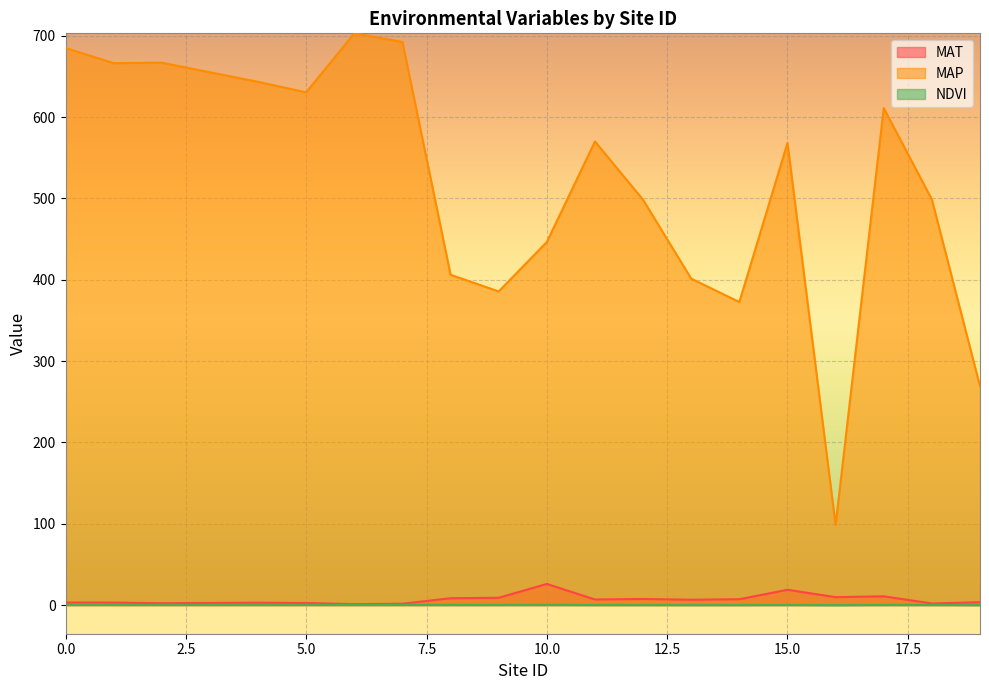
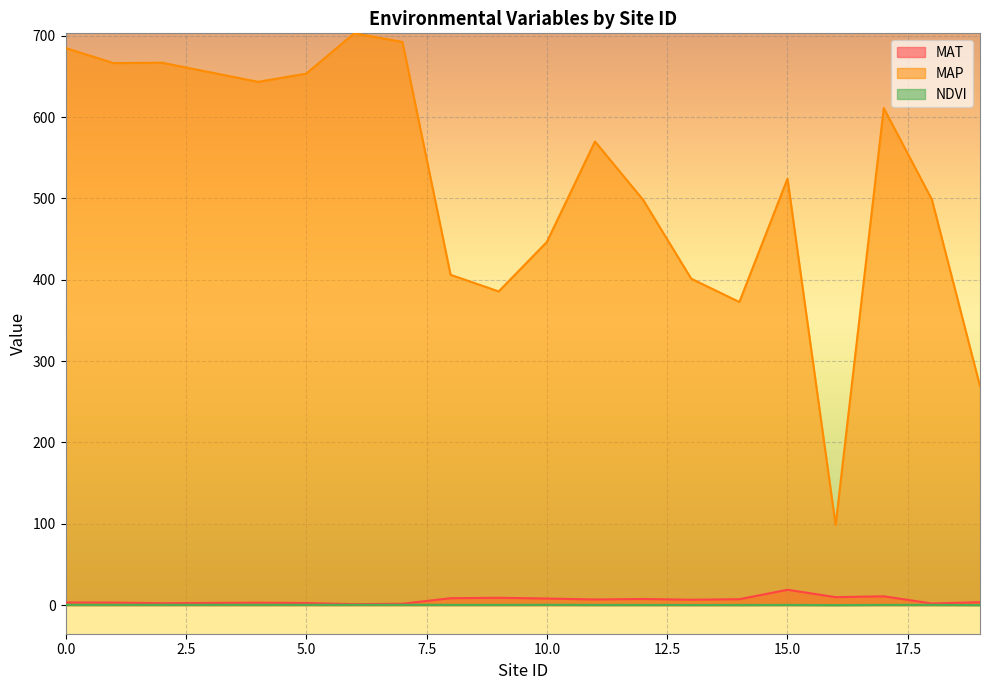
MAP, 5.0: 630 -> 650
MAT, 10.0: 30 -> 10
MAP, 15.0: 570 -> 520
